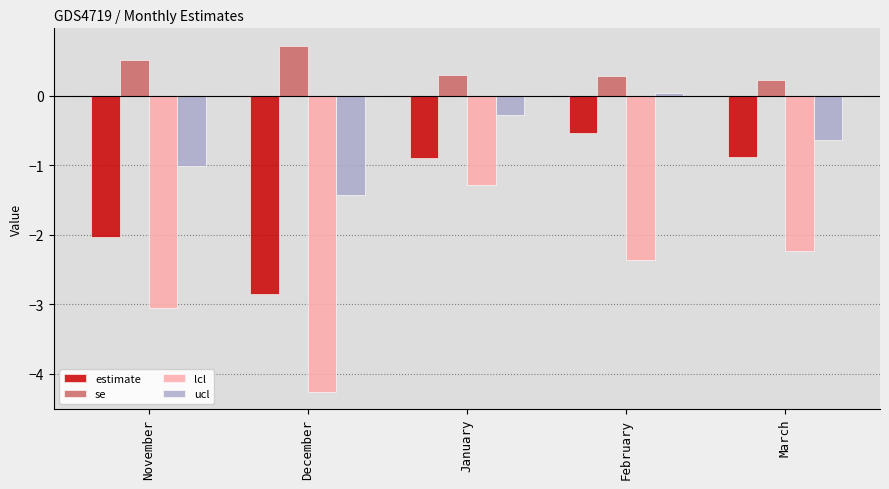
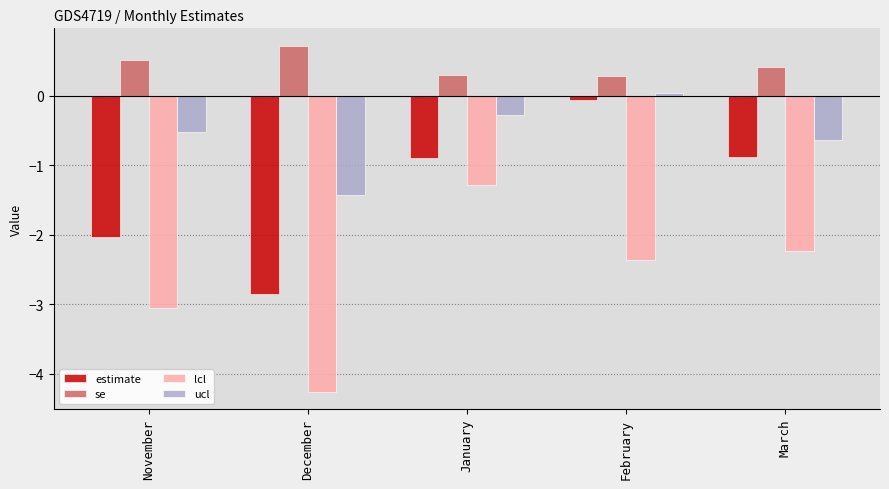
ucl, November: -1.0 -> -0.5
estimate, February: -0.5 -> -0.1
se, March: 0.2 -> 0.4
